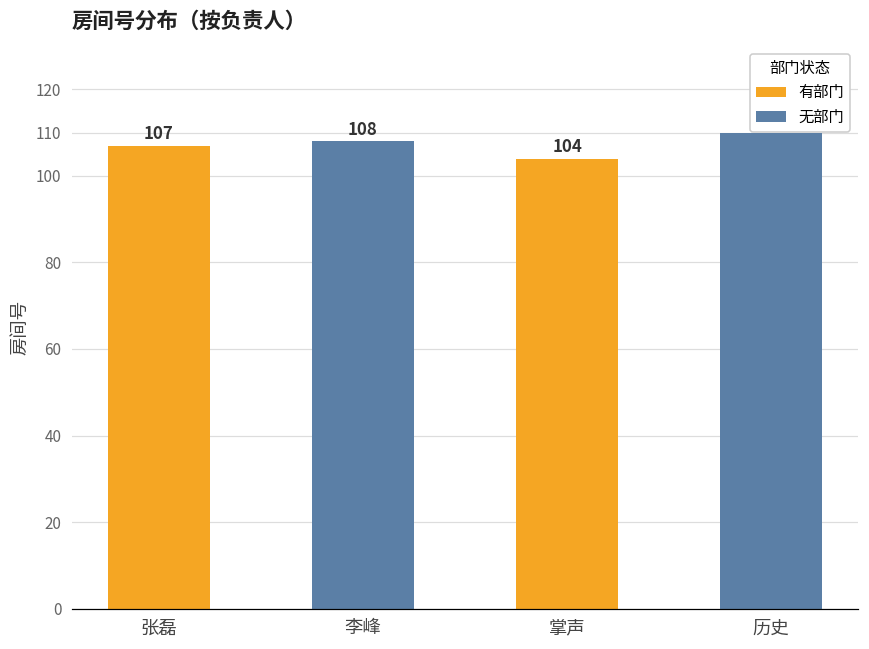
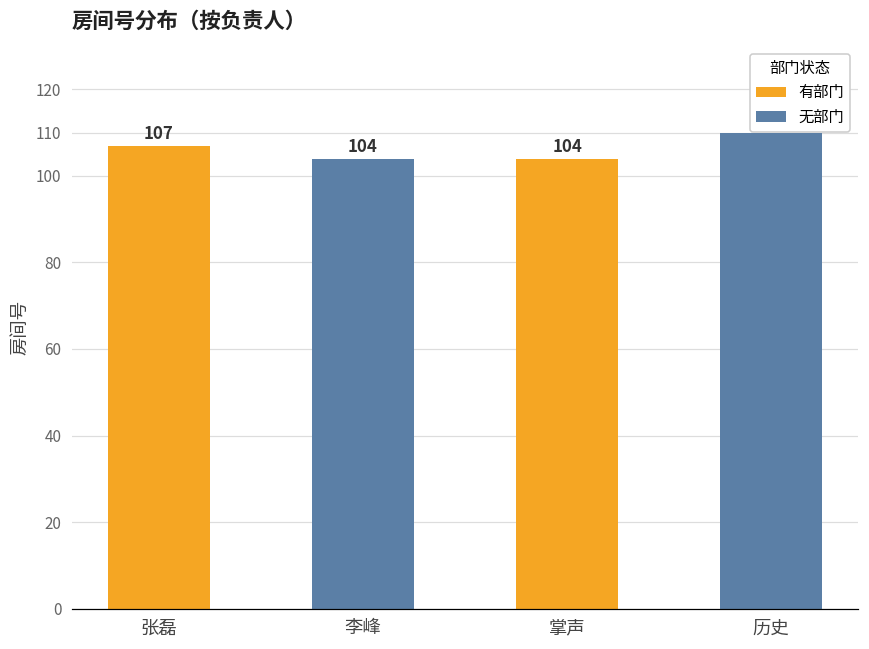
李峰: 108 -> 104
